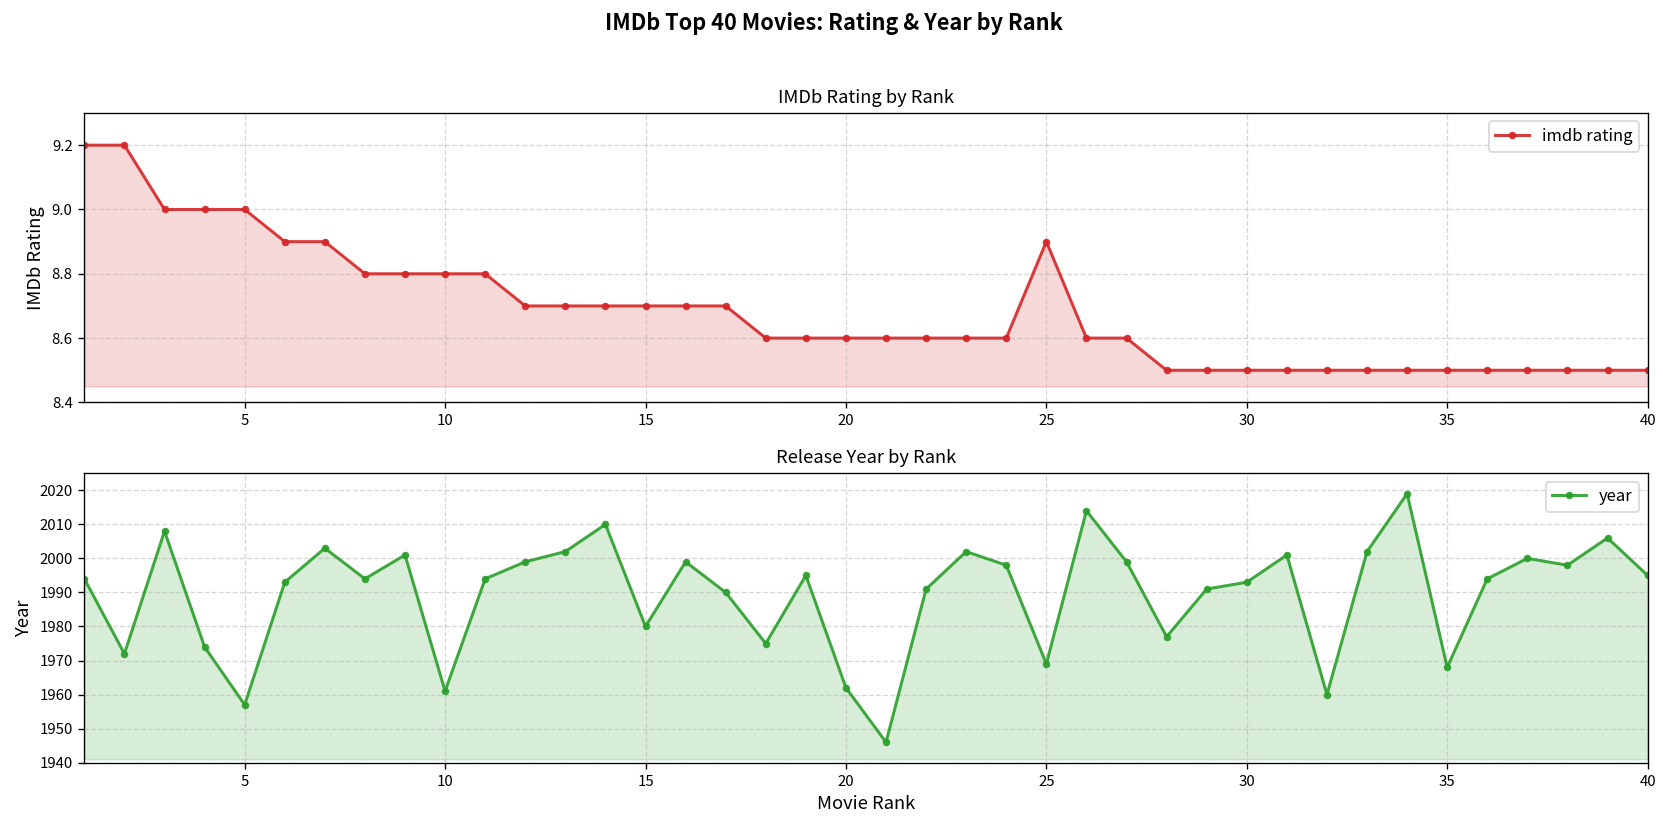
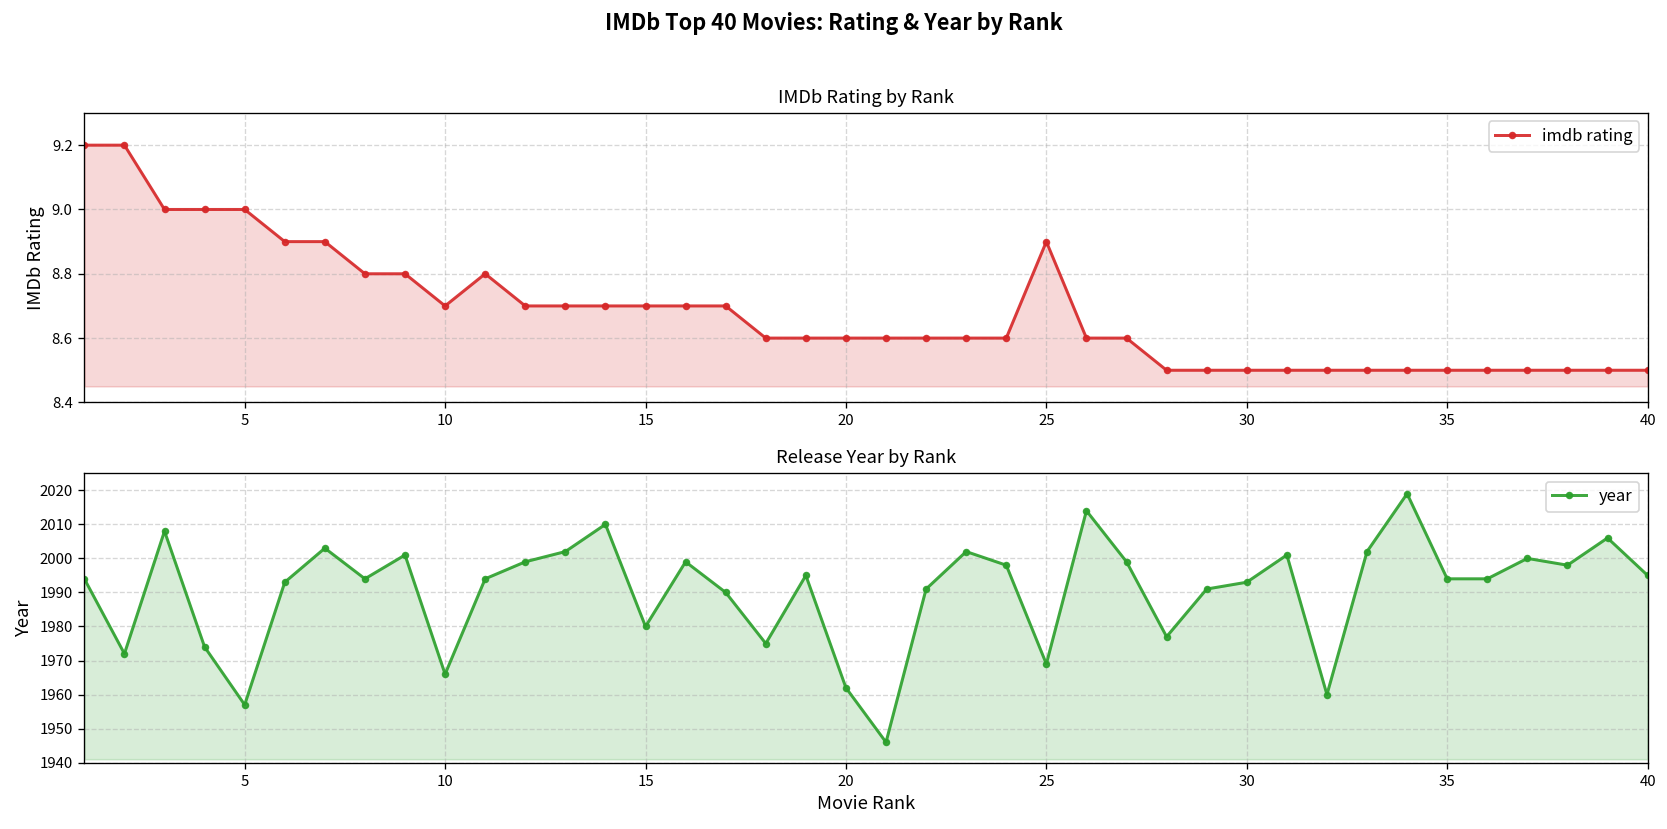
IMDb Rating by Rank, 10: 8.8 -> 8.7
Release Year by Rank, 10: 1961 -> 1966
Release Year by Rank, 35: 1968 -> 1994
